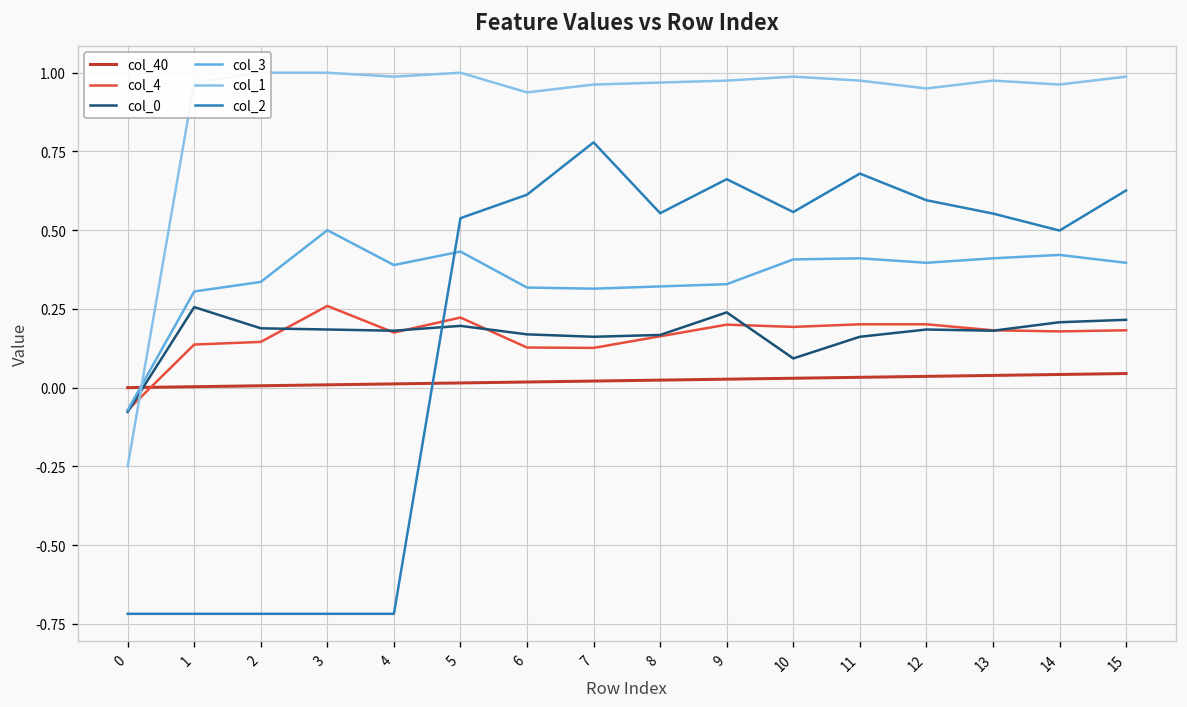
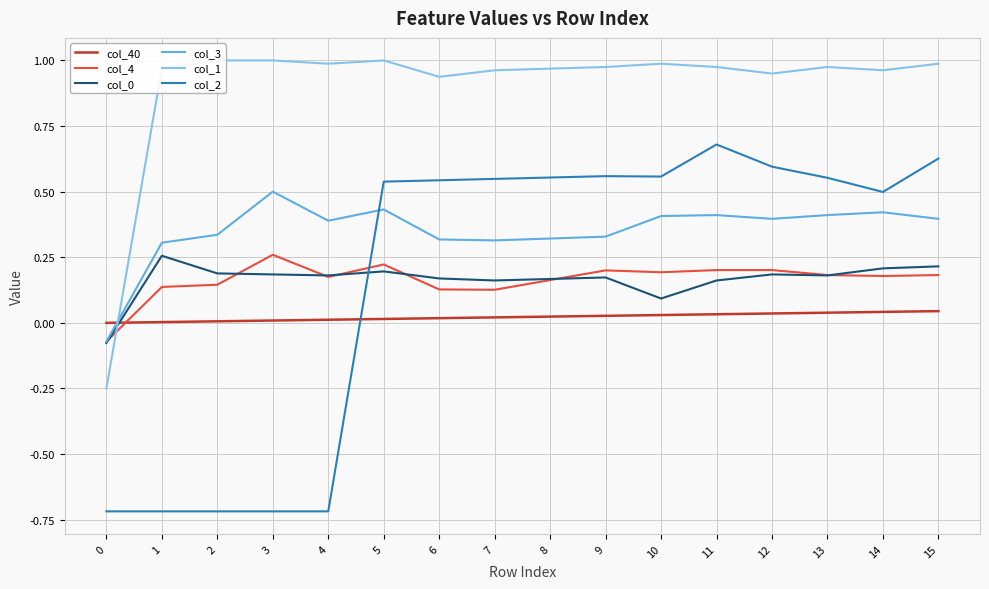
col_2, 6: 0.61 -> 0.54
col_2, 7: 0.78 -> 0.55
col_0, 9: 0.24 -> 0.17
col_2, 9: 0.66 -> 0.56
